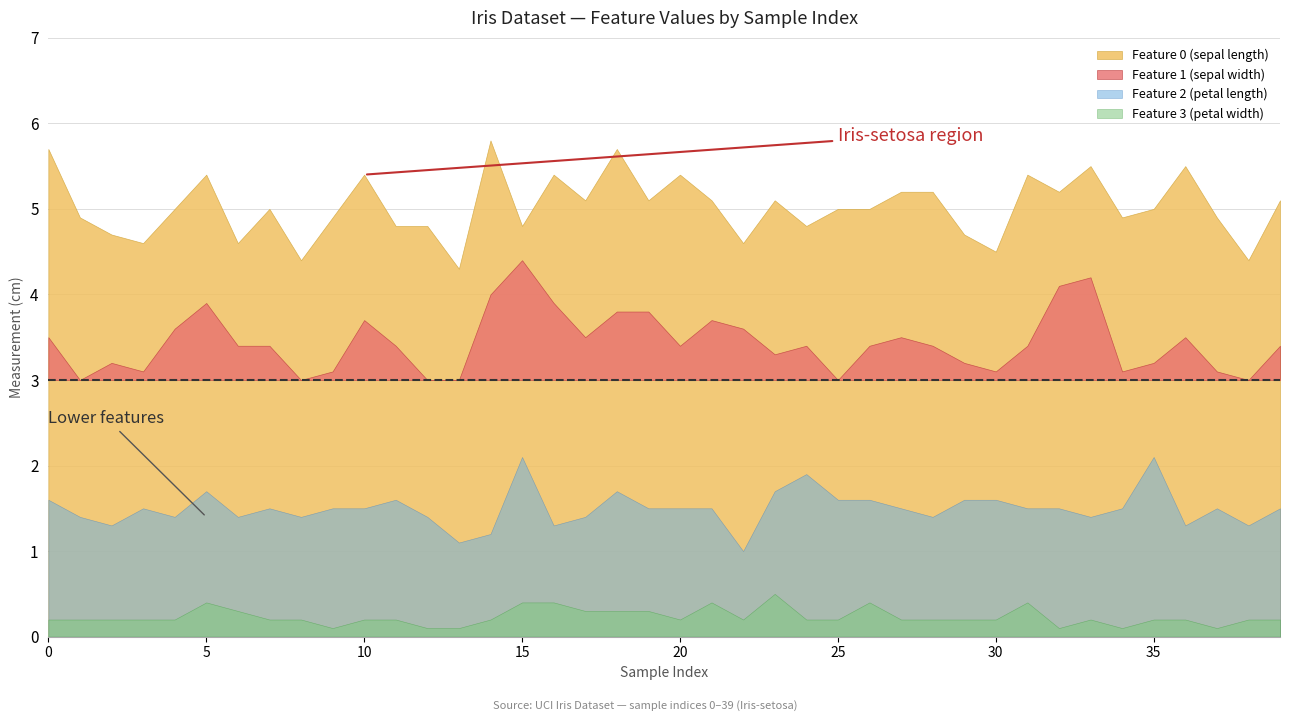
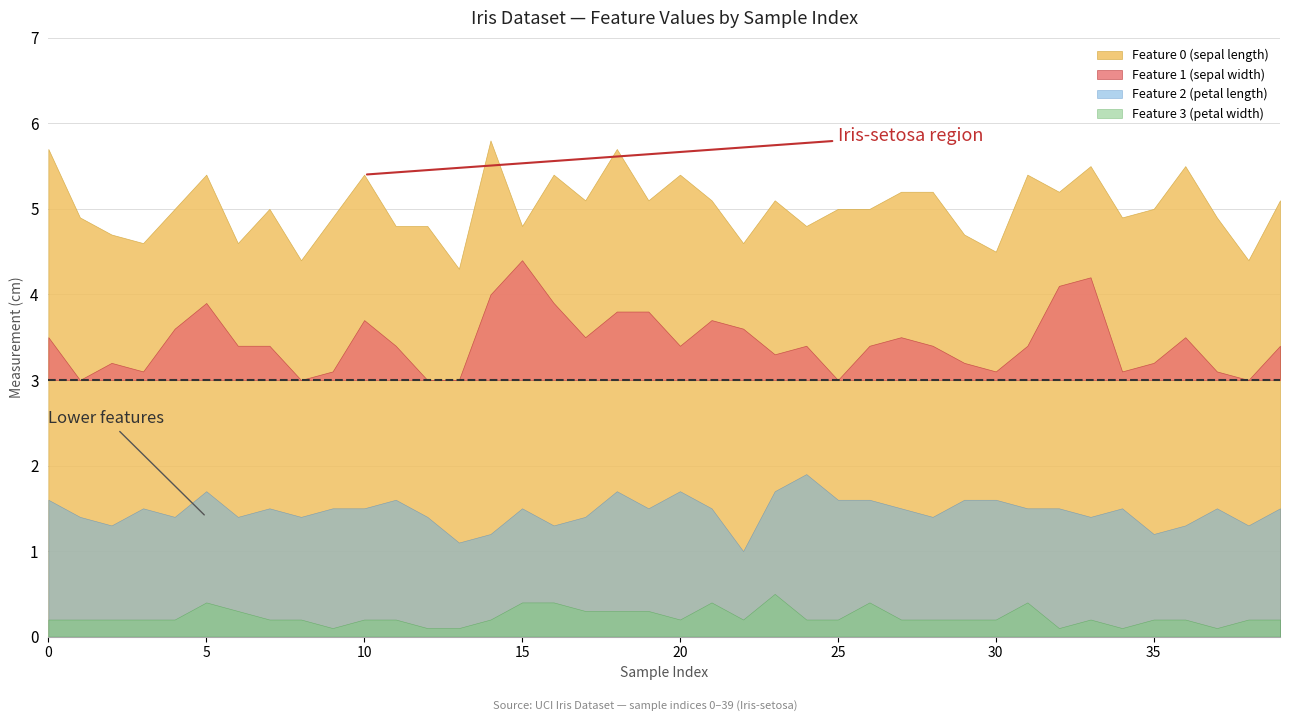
Feature 2 (petal length), 15: 2.1 -> 1.5
Feature 2 (petal length), 20: 1.5 -> 1.7
Feature 2 (petal length), 35: 2.1 -> 1.2
